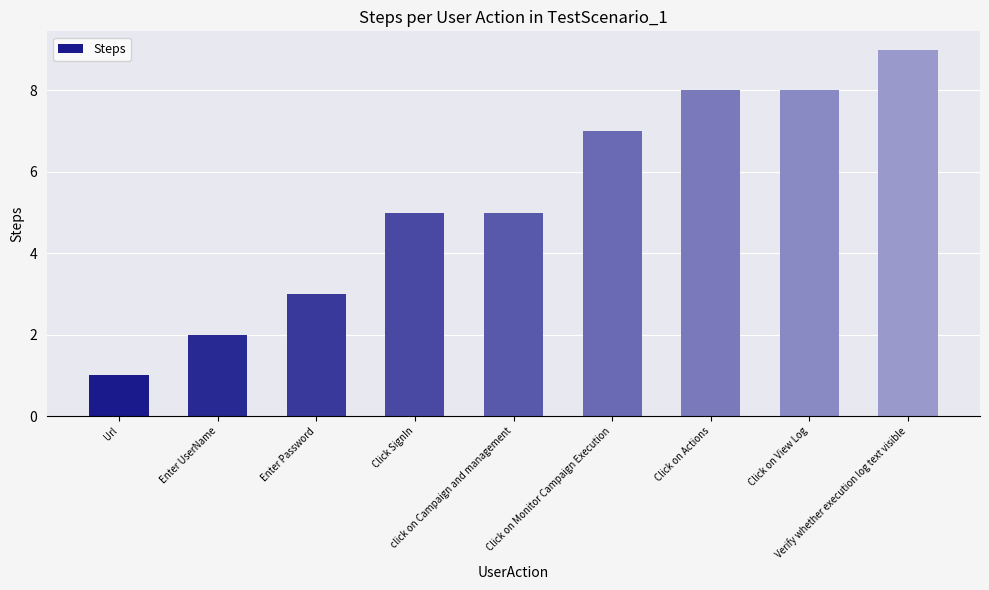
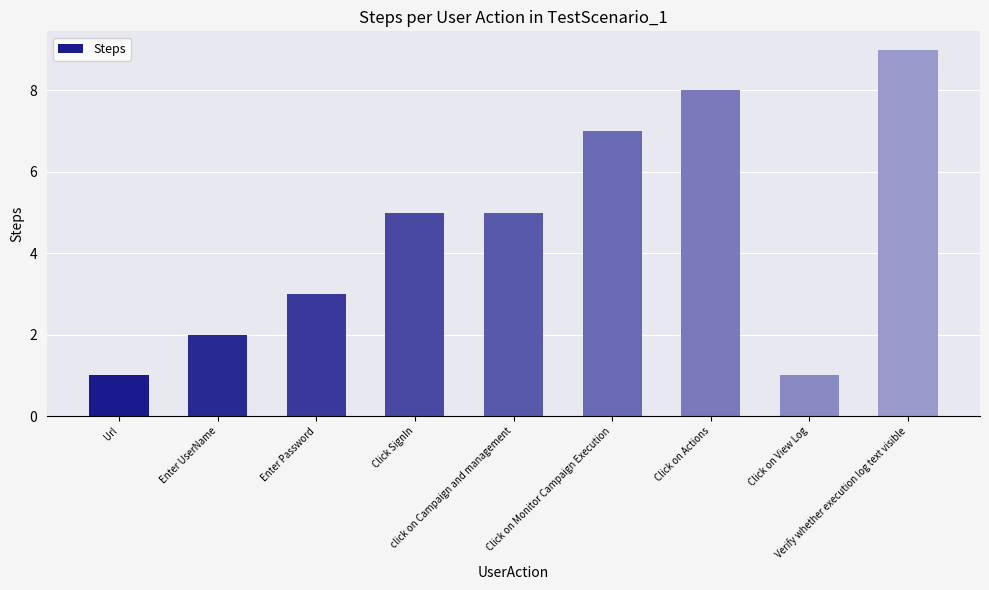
Click on View Log: 8 -> 1
